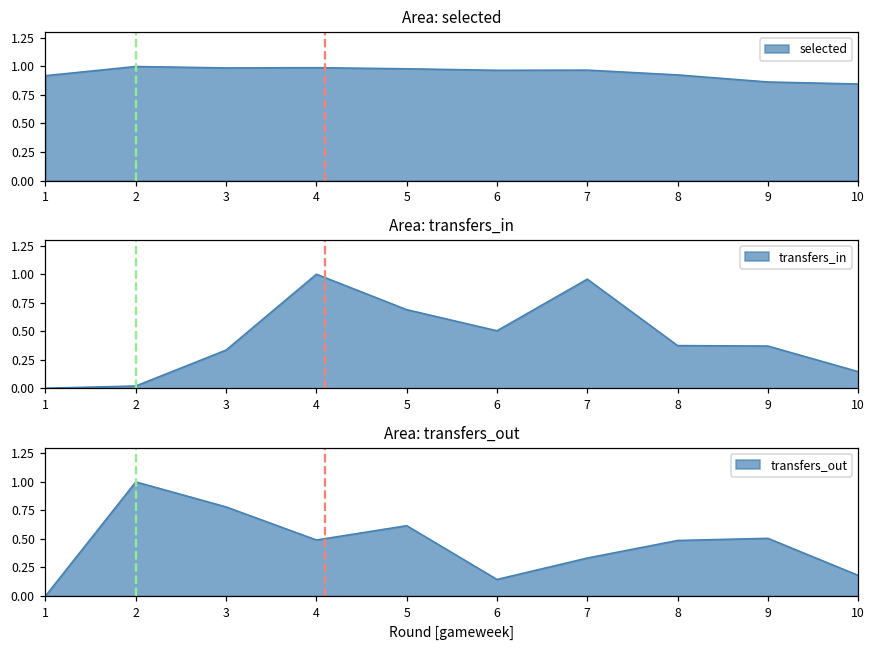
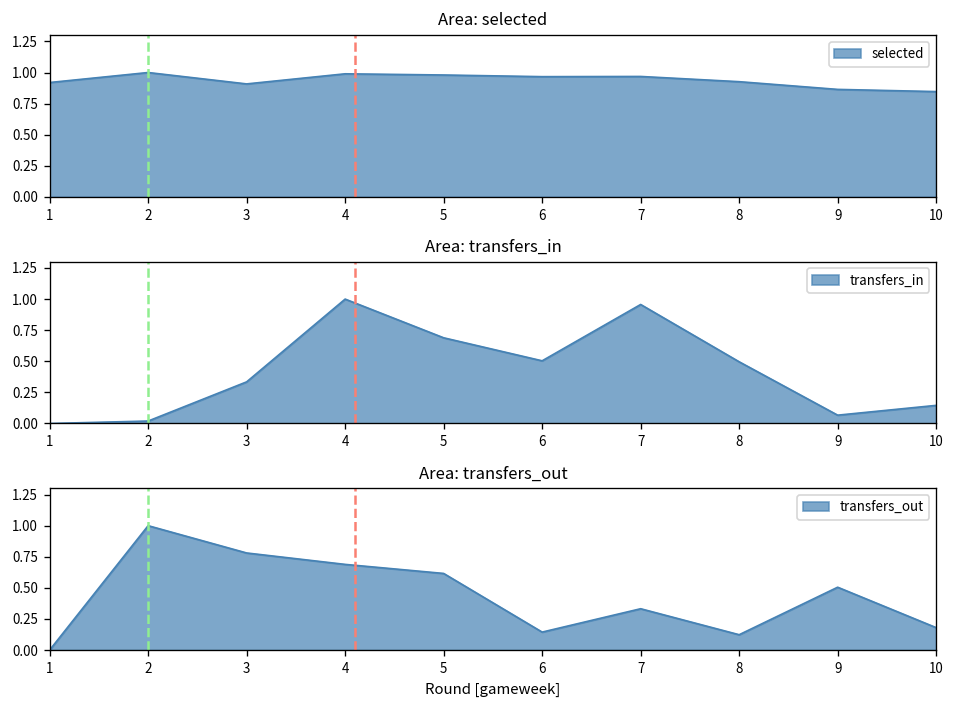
Area: selected, 3: 0.99 -> 0.91
Area: transfers_in, 8: 0.37 -> 0.50
Area: transfers_in, 9: 0.37 -> 0.07
Area: transfers_out, 4: 0.49 -> 0.69
Area: transfers_out, 8: 0.49 -> 0.12
